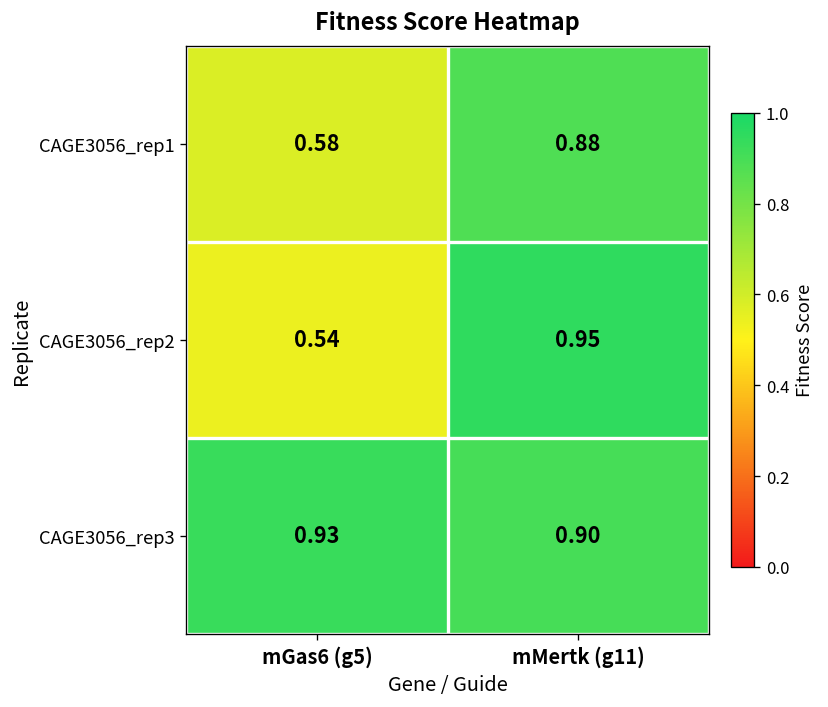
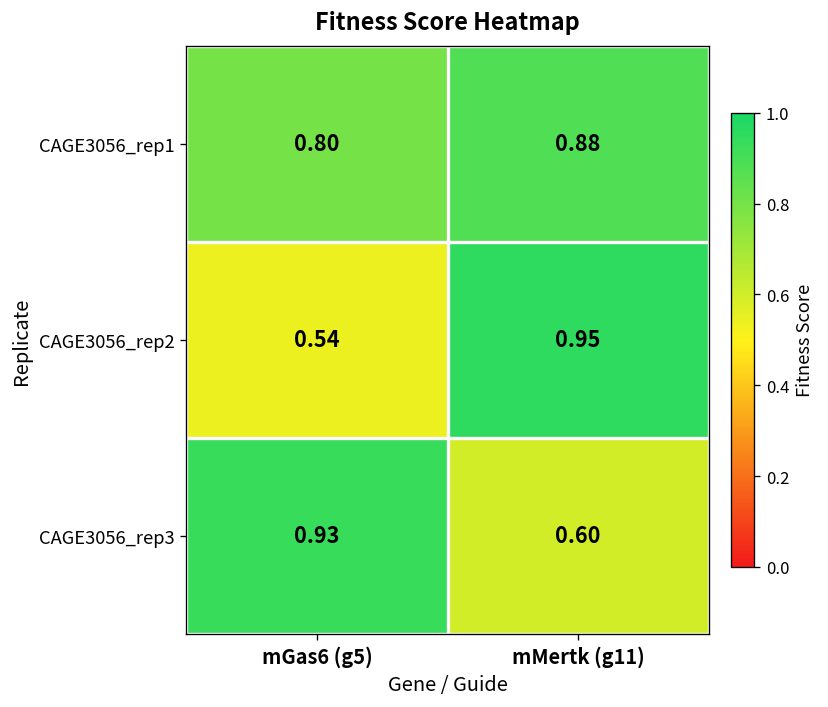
CAGE3056_rep1, mGas6 (g5): 0.58 -> 0.80
CAGE3056_rep3, mMertk (g11): 0.90 -> 0.60
